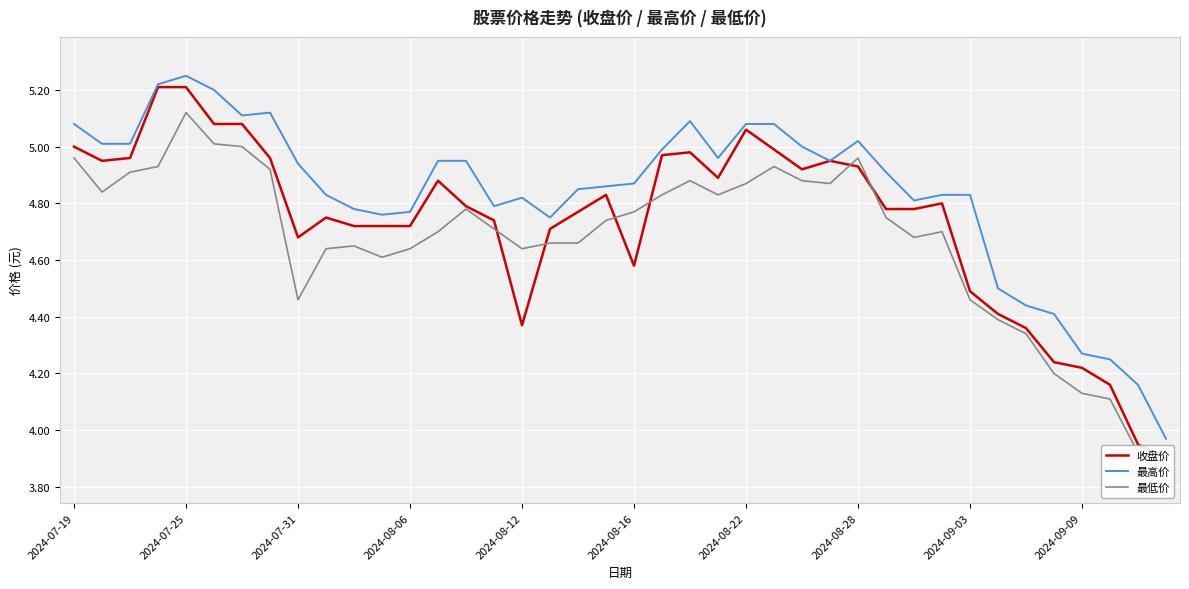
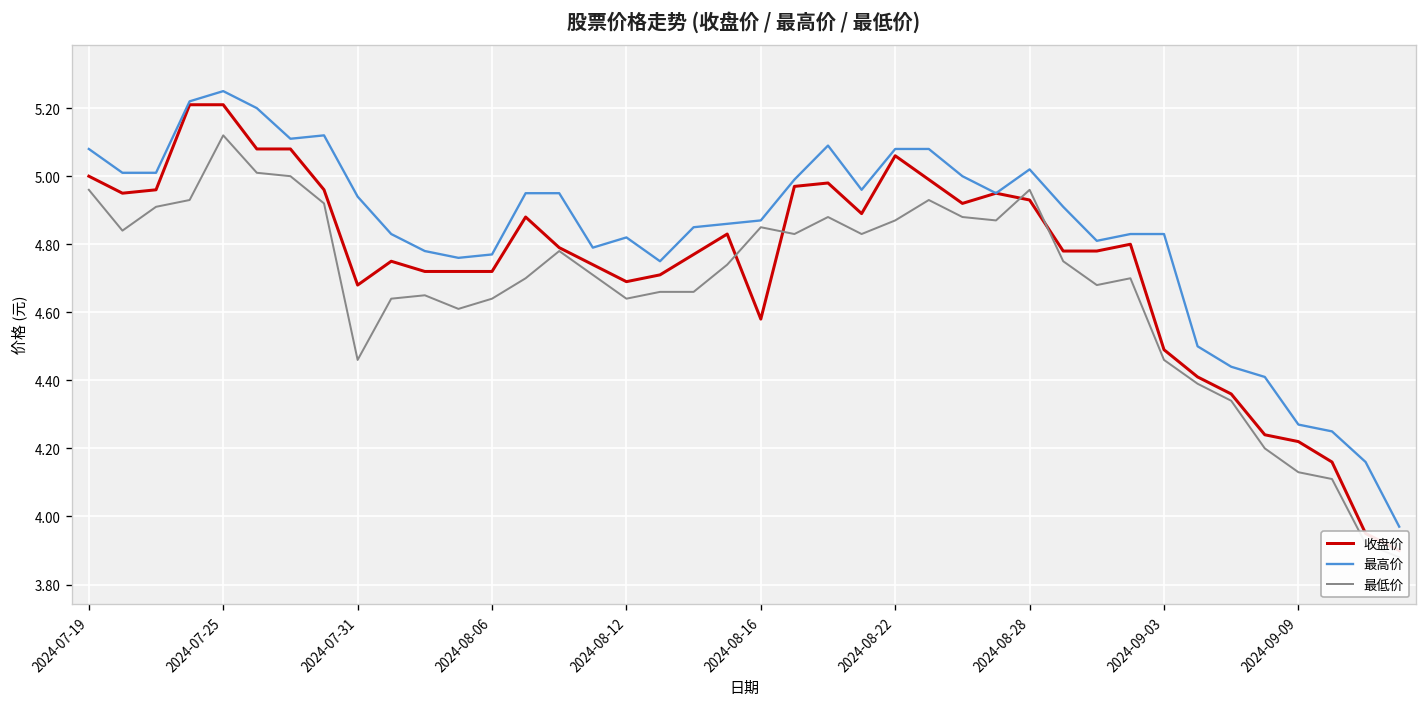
收盘价, 2024-08-12: 4.37 -> 4.69
最低价, 2024-08-16: 4.77 -> 4.85
